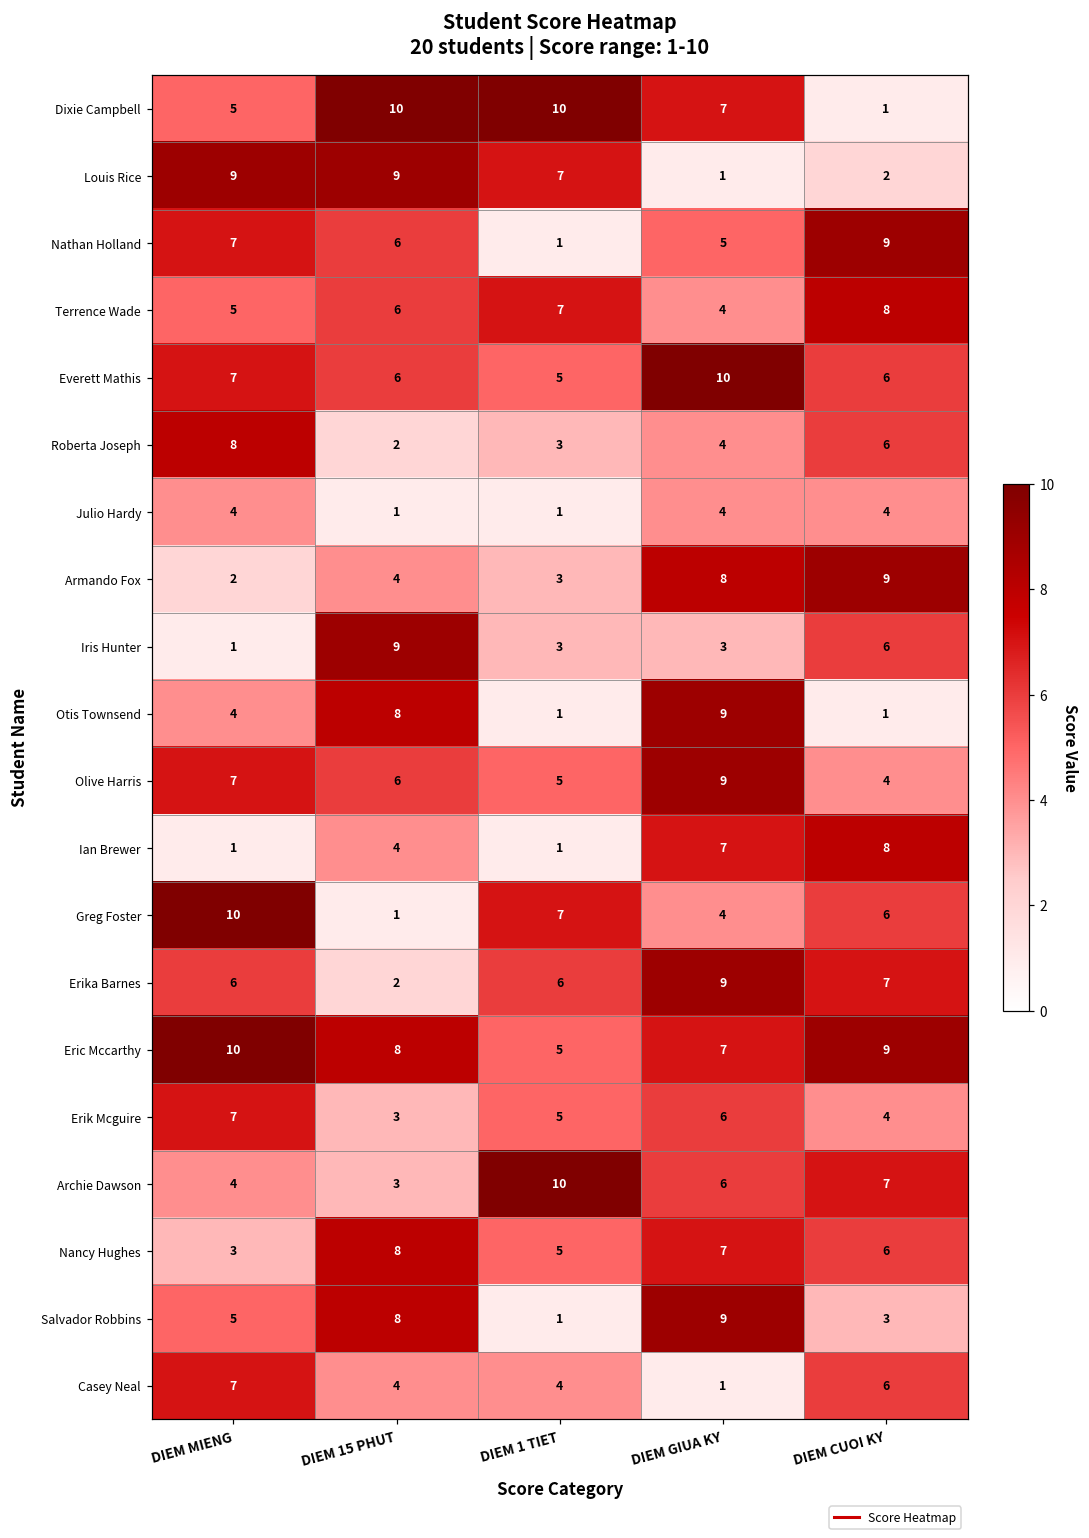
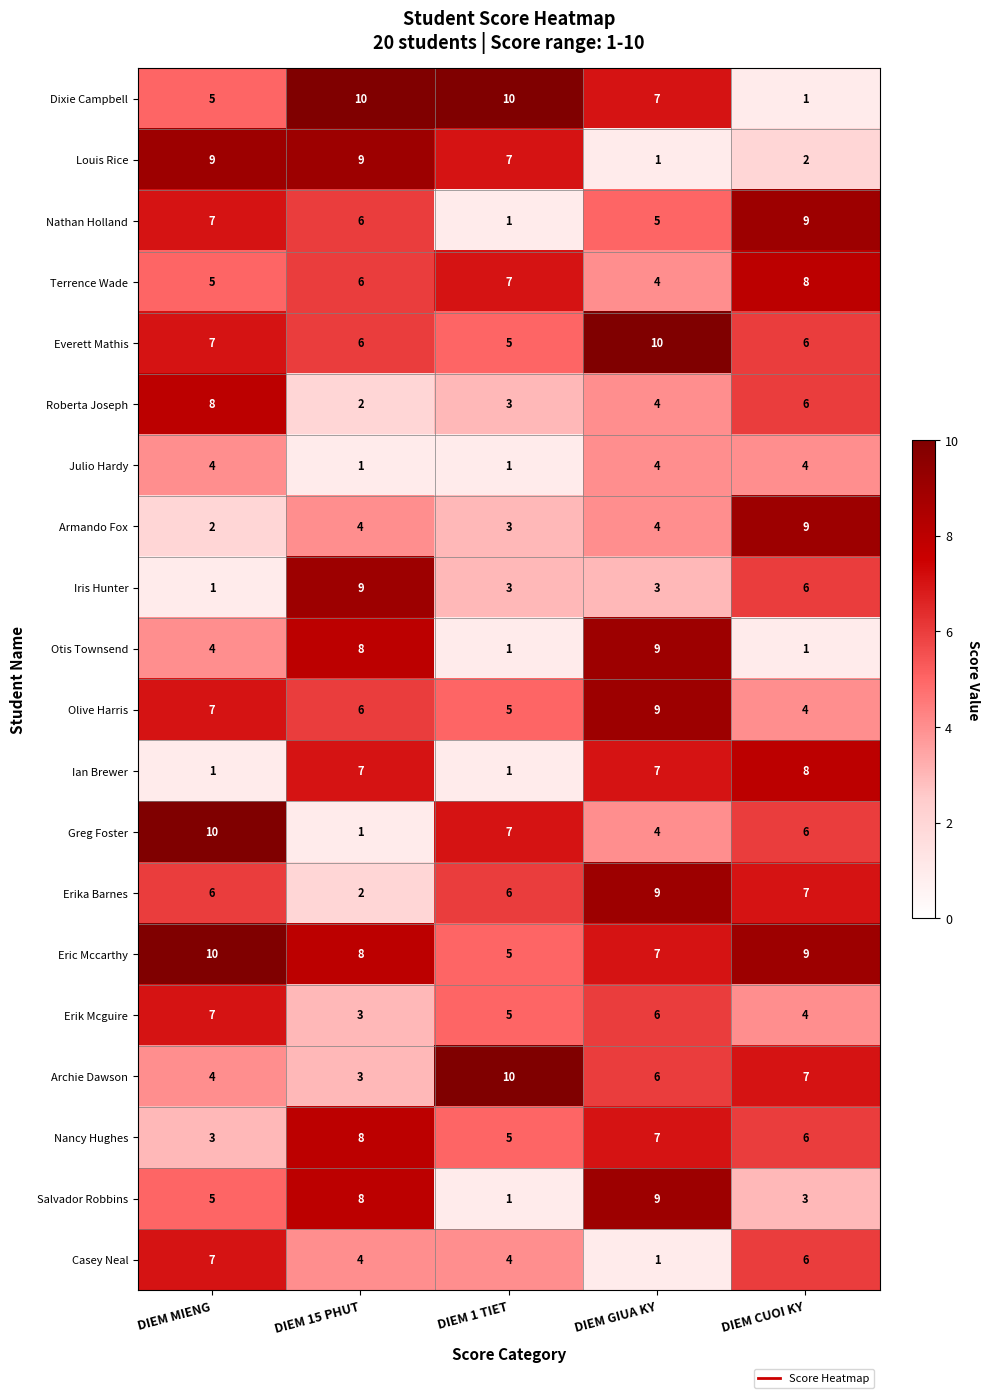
Armando Fox, DIEM GIUA KY: 8 -> 4
Ian Brewer, DIEM 15 PHUT: 4 -> 7
